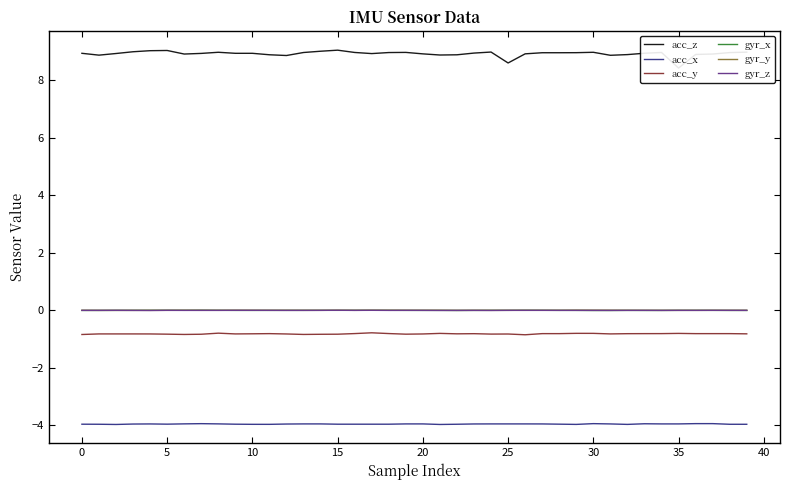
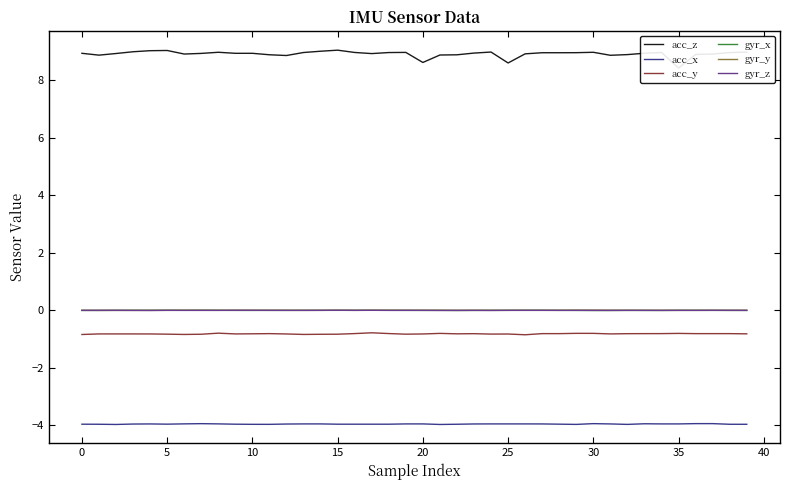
acc_z, 20: 8.9 -> 8.6
